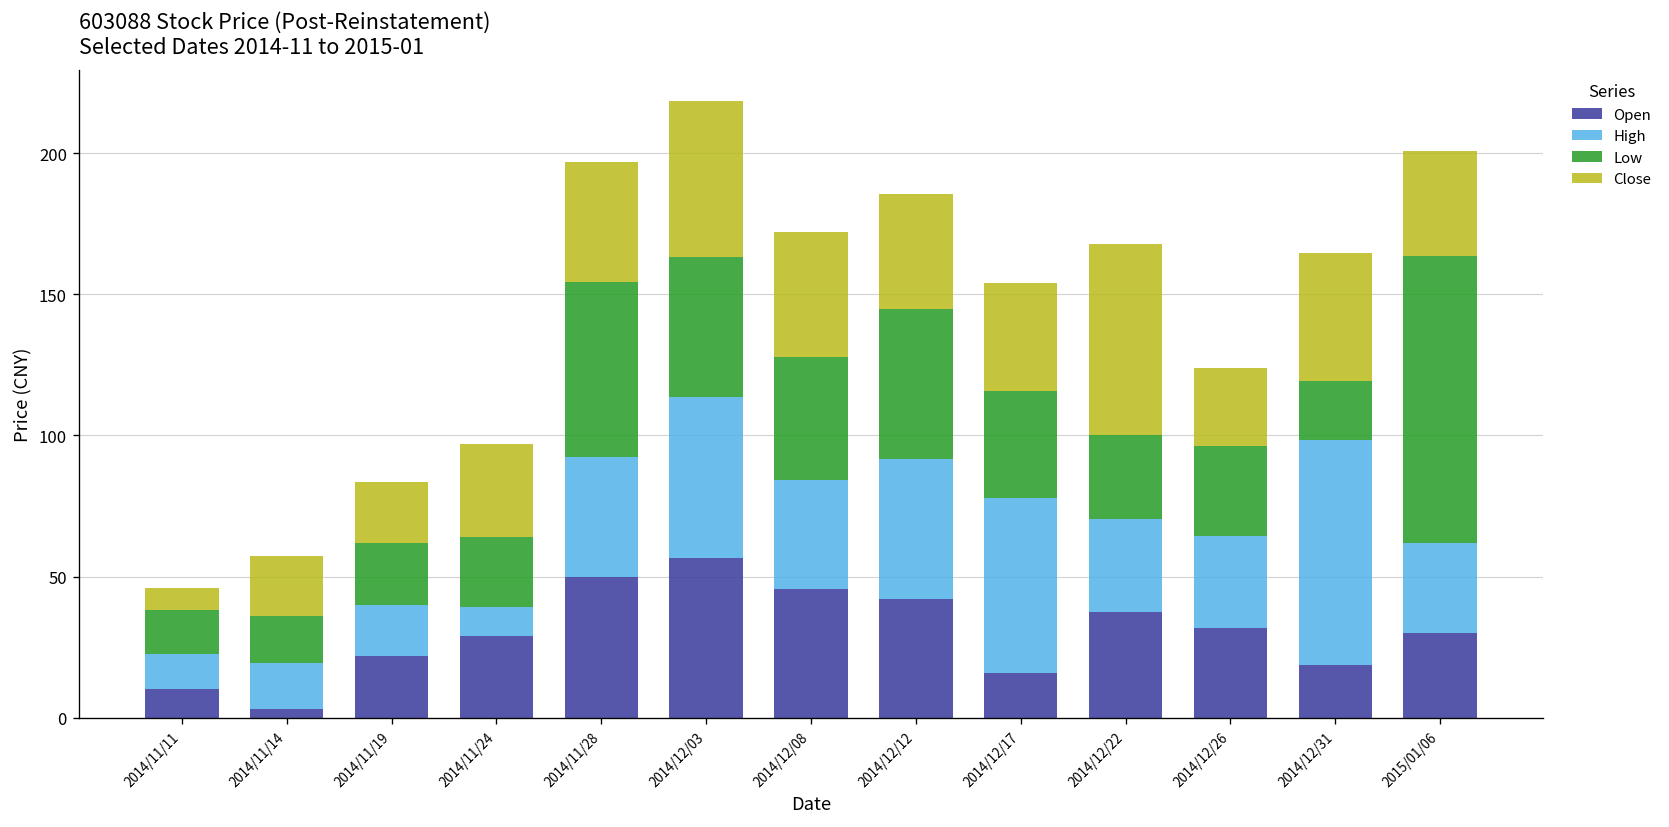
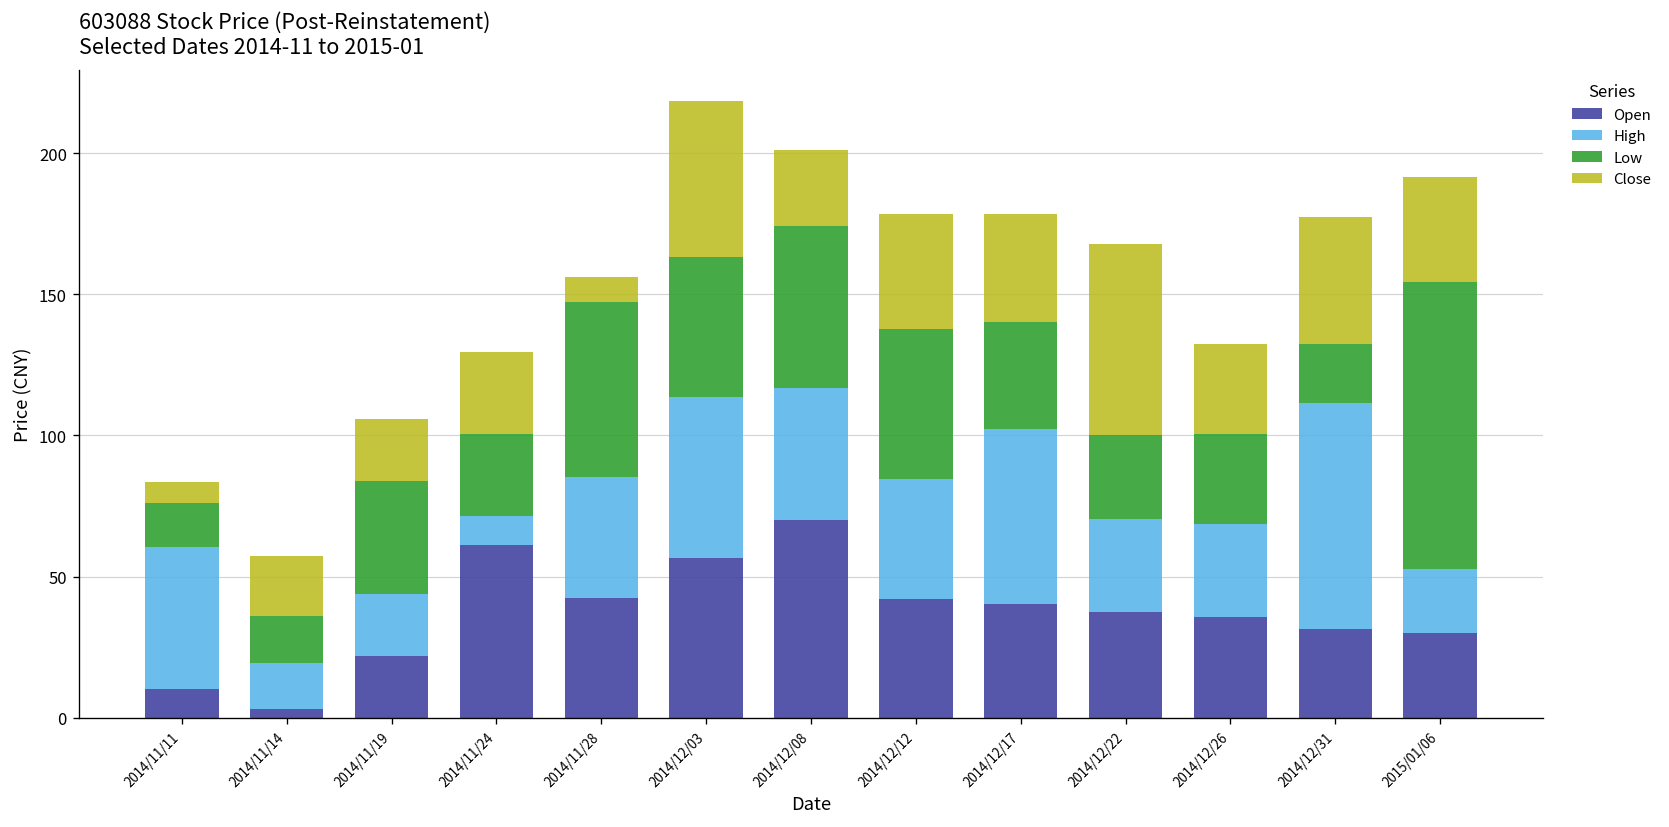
High, 2014/11/11: 12 -> 50
High, 2014/11/19: 18 -> 22
Low, 2014/11/19: 22 -> 40
Open, 2014/11/24: 29 -> 61
Low, 2014/11/24: 25 -> 29
Close, 2014/11/24: 33 -> 29
Open, 2014/11/28: 50 -> 43
Close, 2014/11/28: 43 -> 9
Open, 2014/12/08: 46 -> 70
High, 2014/12/08: 39 -> 47
Low, 2014/12/08: 43 -> 58
Close, 2014/12/08: 44 -> 27
High, 2014/12/12: 50 -> 42
Open, 2014/12/17: 16 -> 40
Open, 2014/12/26: 32 -> 36
Close, 2014/12/26: 28 -> 32
Open, 2014/12/31: 19 -> 31
High, 2015/01/06: 32 -> 22
